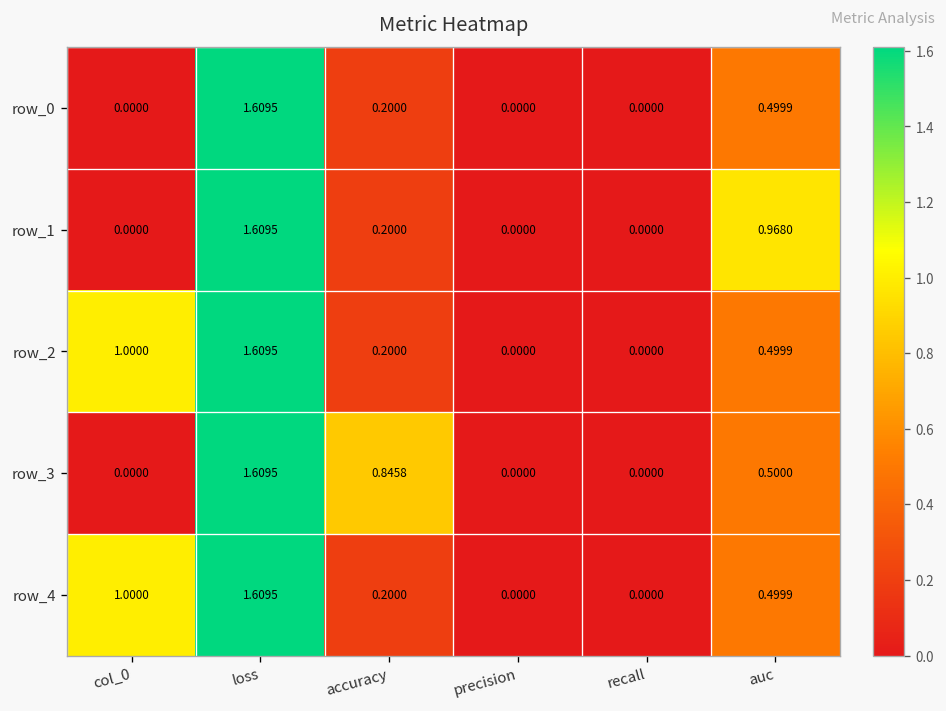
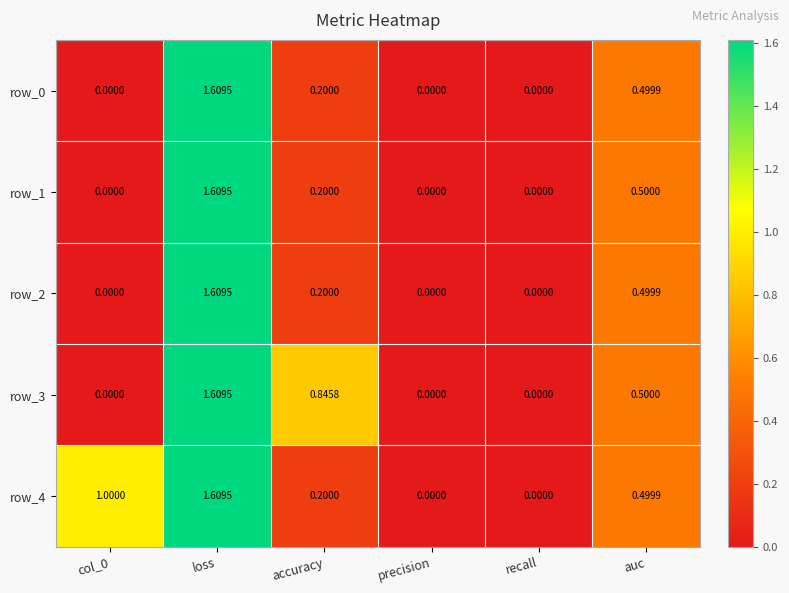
row_1, auc: 0.9680 -> 0.5000
row_2, col_0: 1.0000 -> 0.0000
